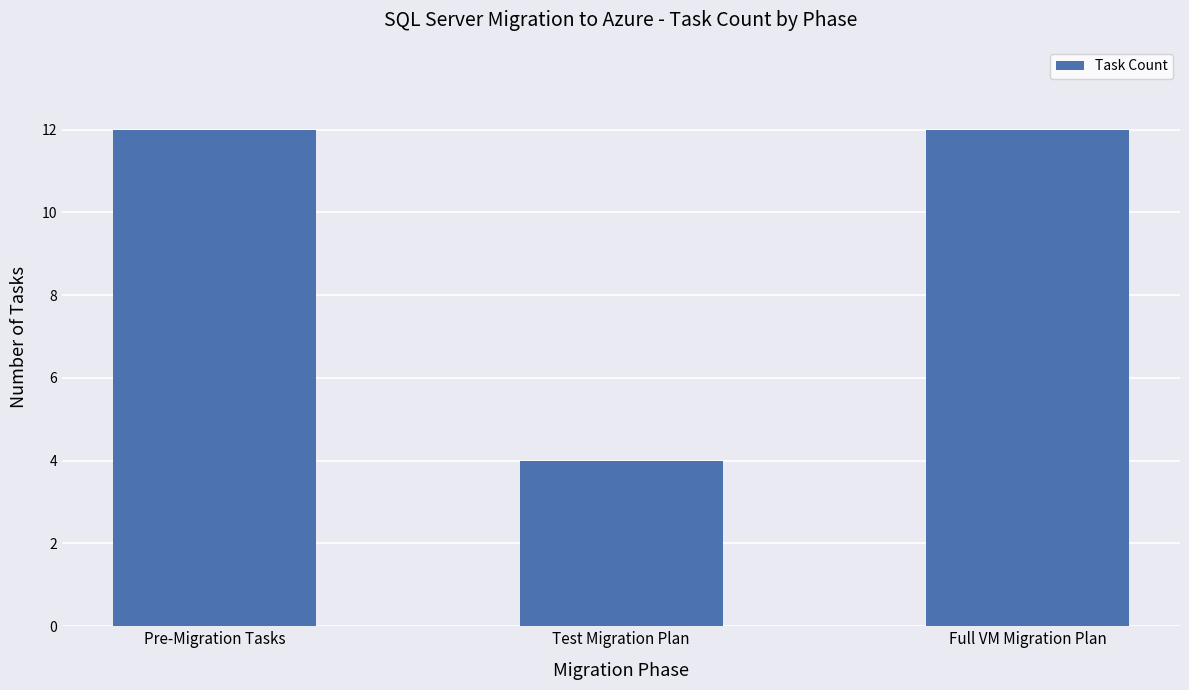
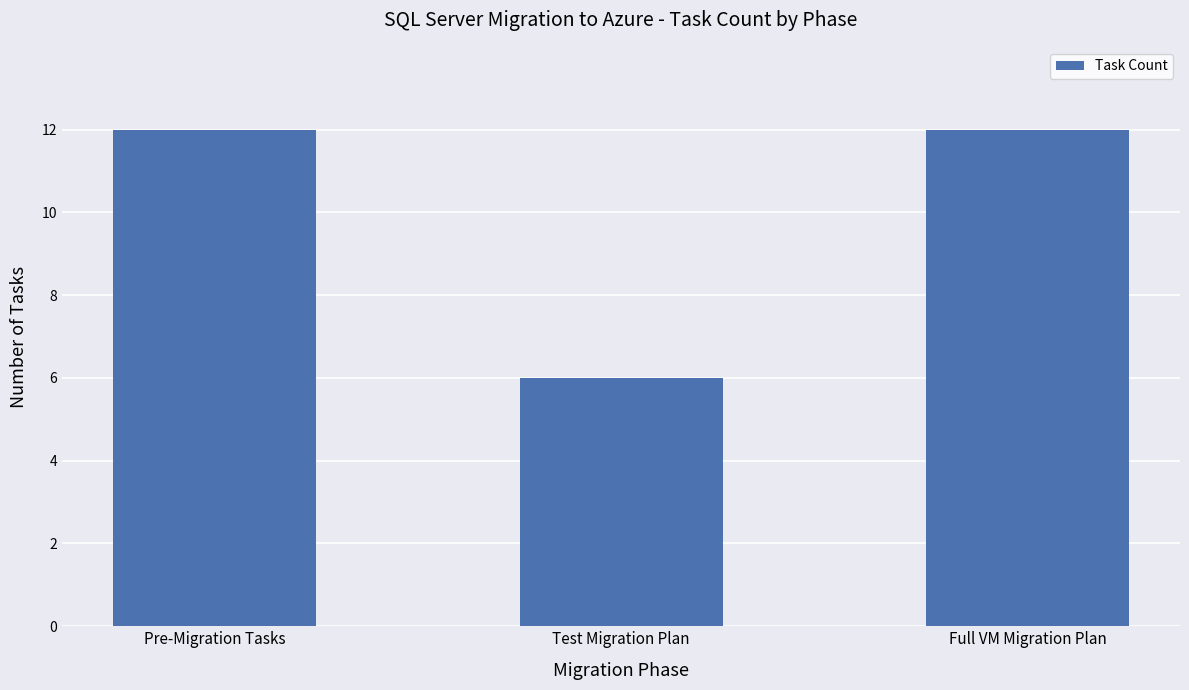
Test Migration Plan: 4 -> 6
